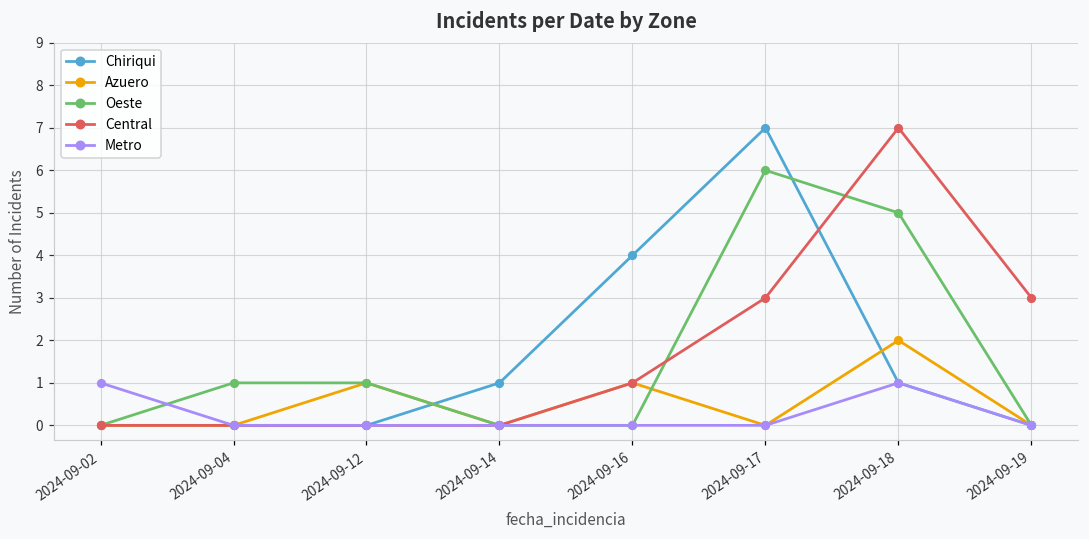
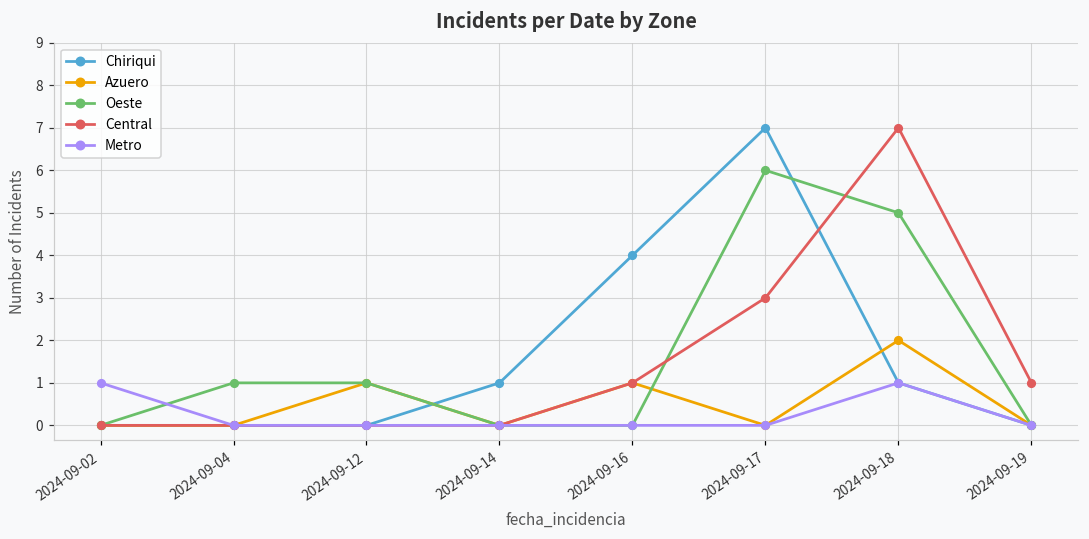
Central, 2024-09-19: 3 -> 1
